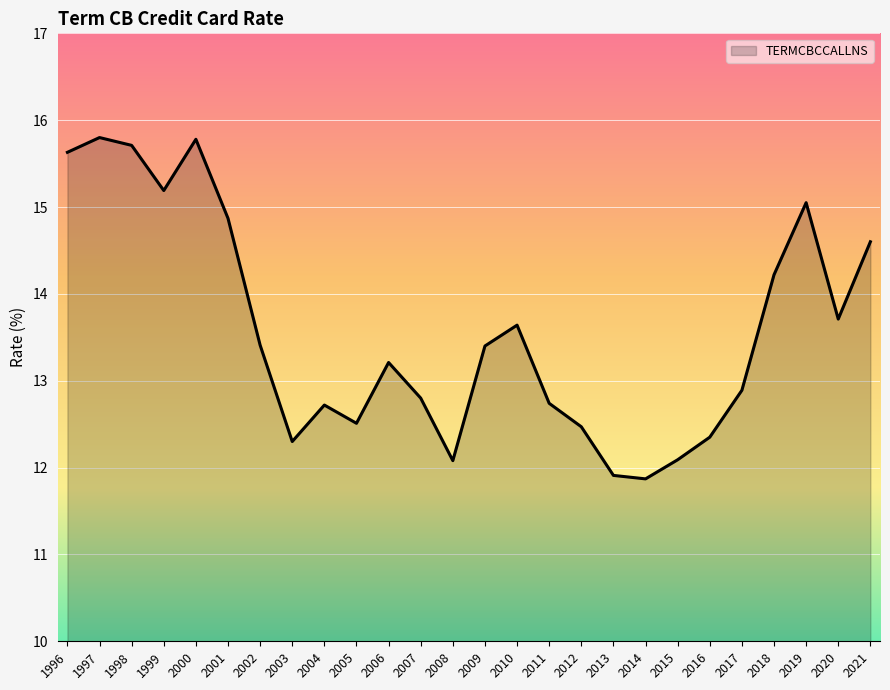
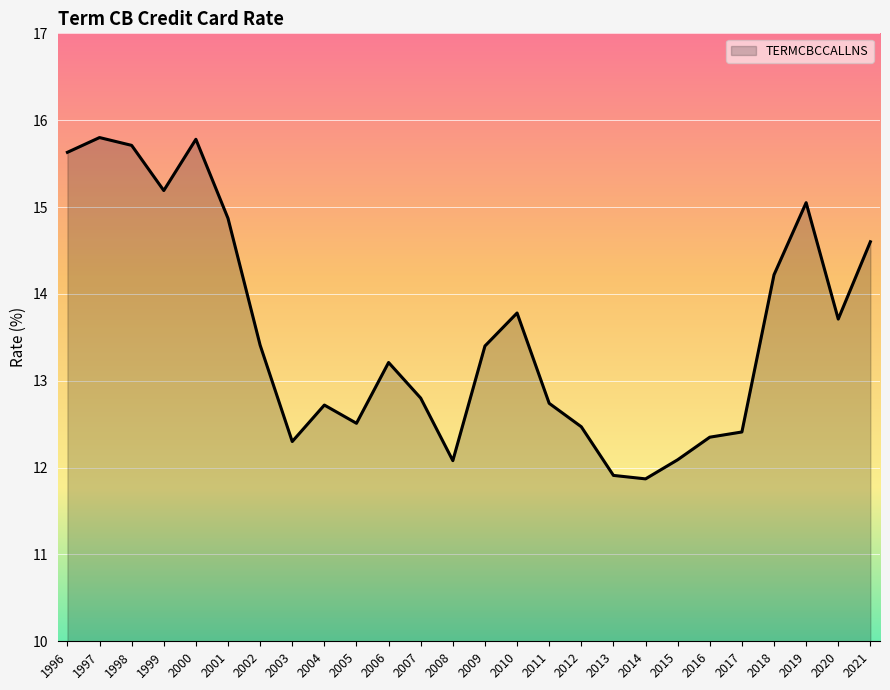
2010: 13.6 -> 13.8
2017: 12.9 -> 12.4
